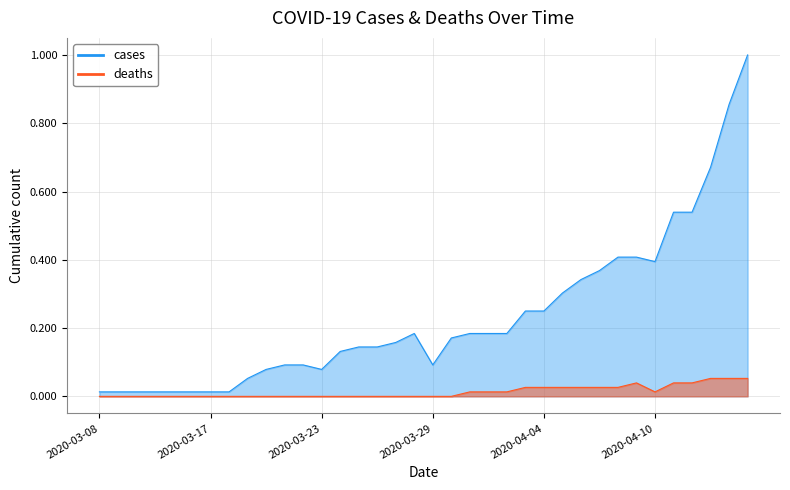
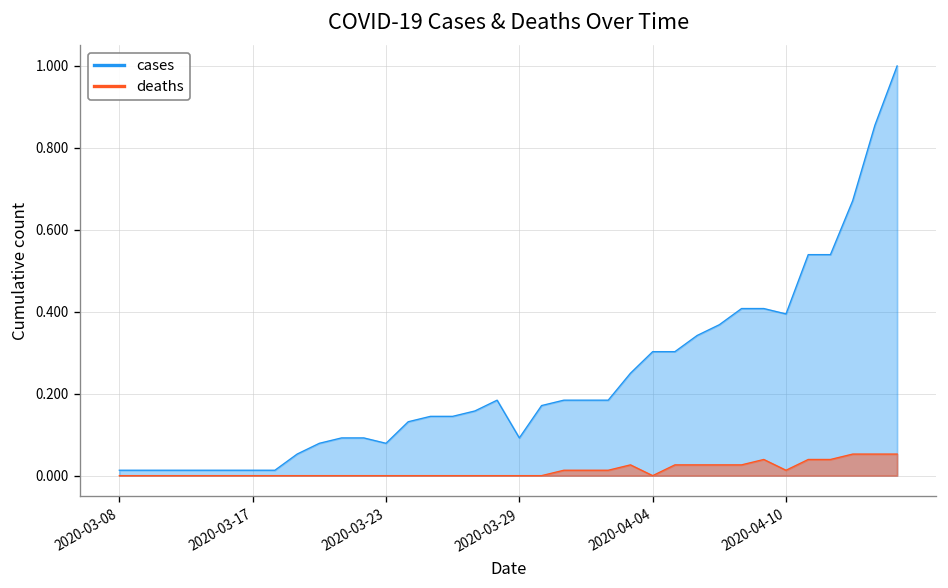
cases, 2020-04-04: 0.25 -> 0.30
deaths, 2020-04-04: 0.03 -> 0.00
